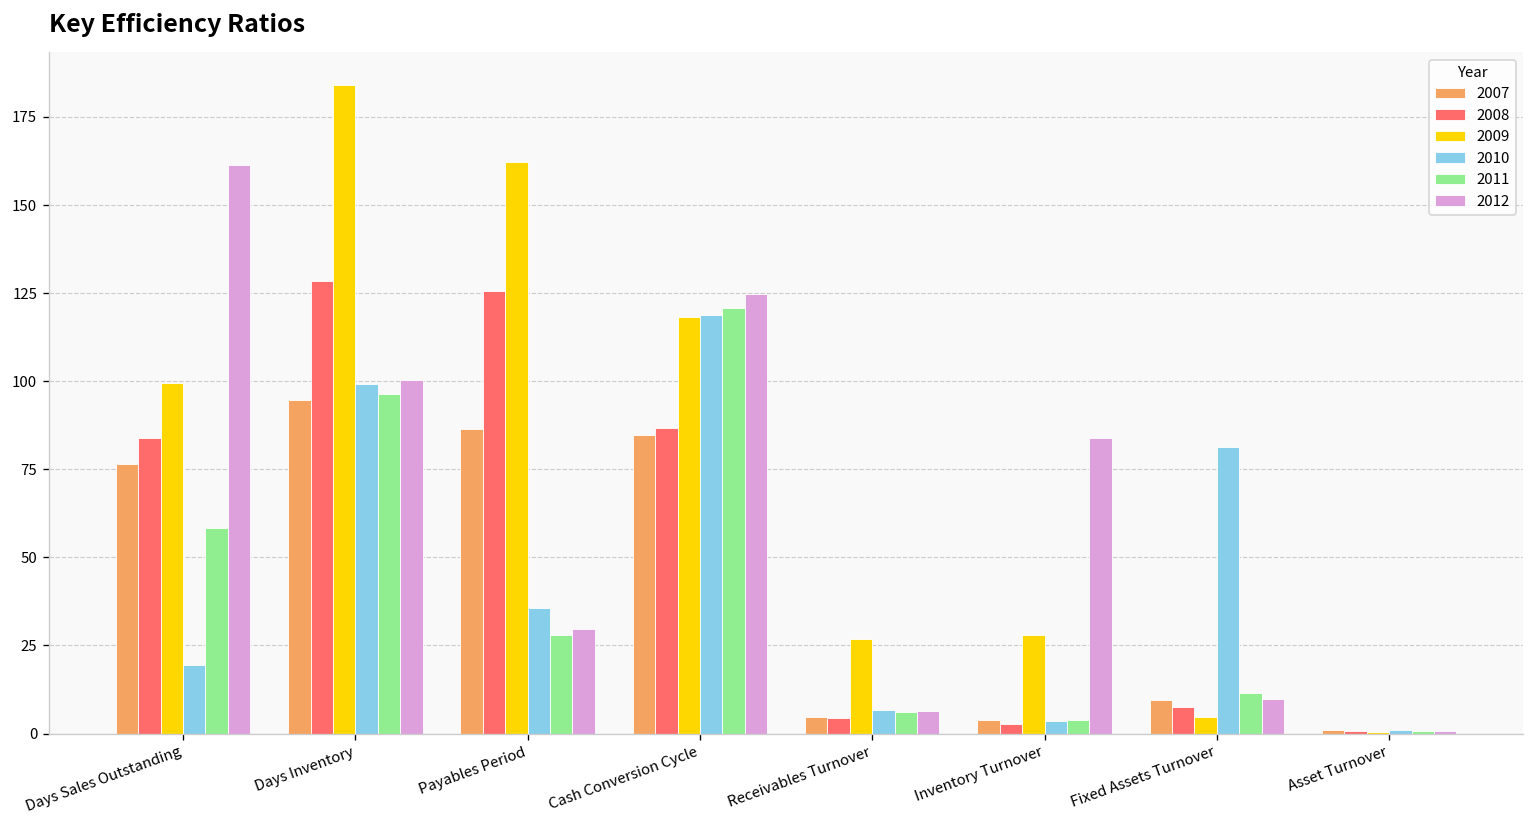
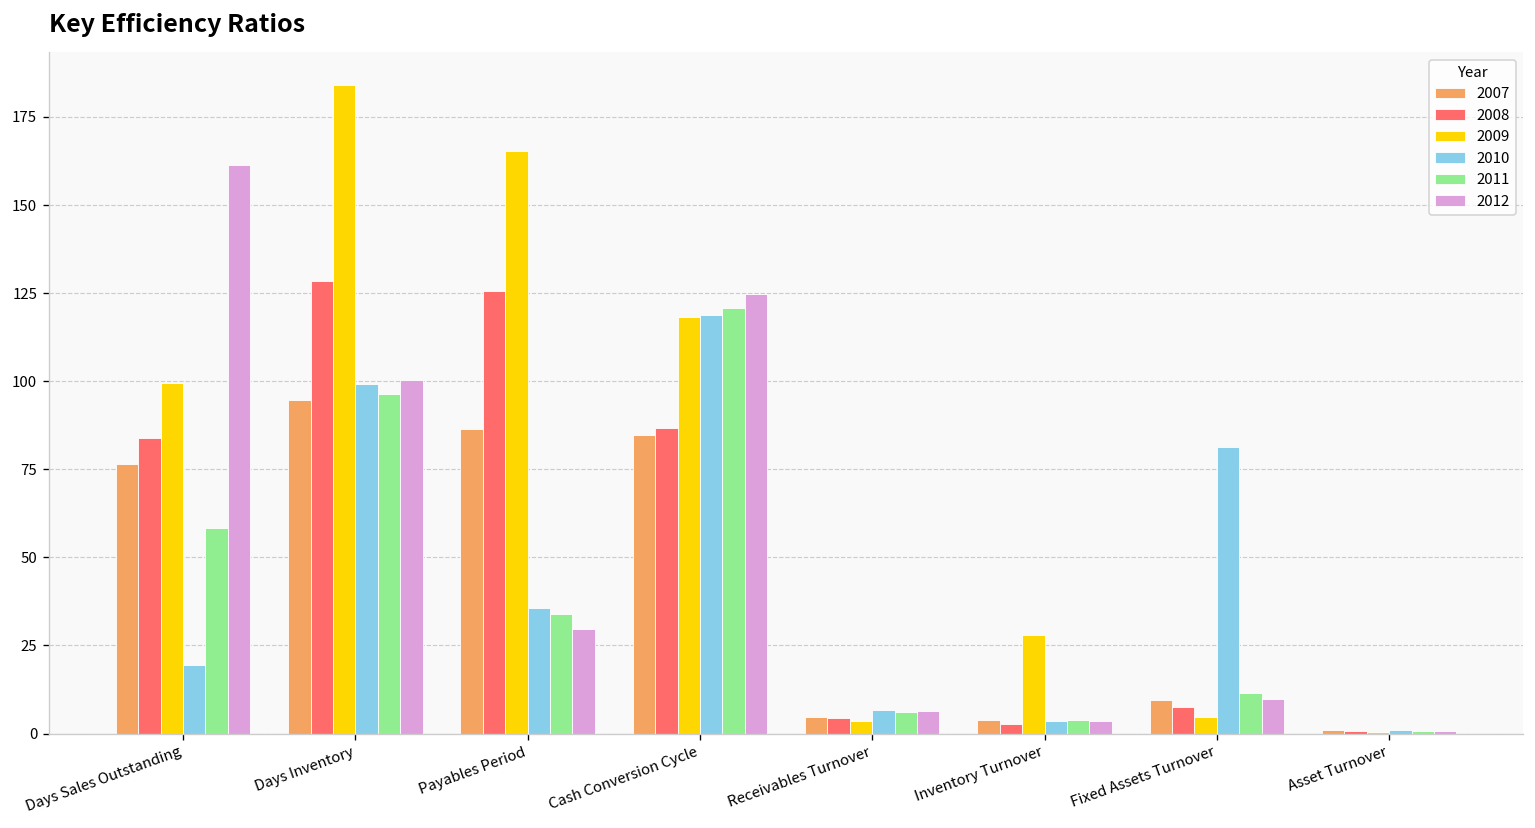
2009, Payables Period: 162 -> 165
2011, Payables Period: 28 -> 34
2009, Receivables Turnover: 27 -> 4
2012, Inventory Turnover: 84 -> 4
